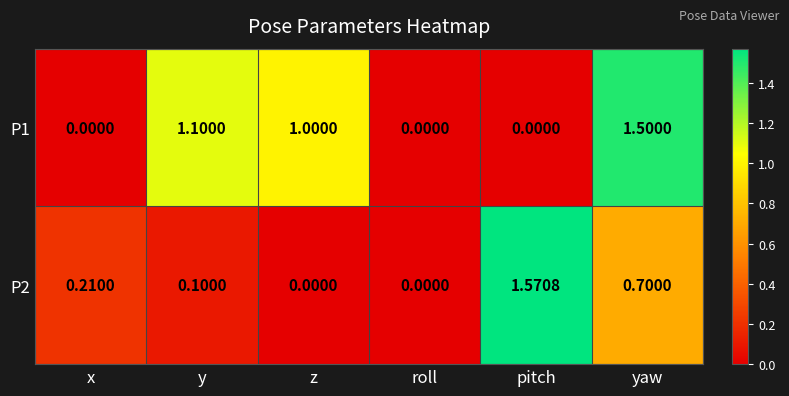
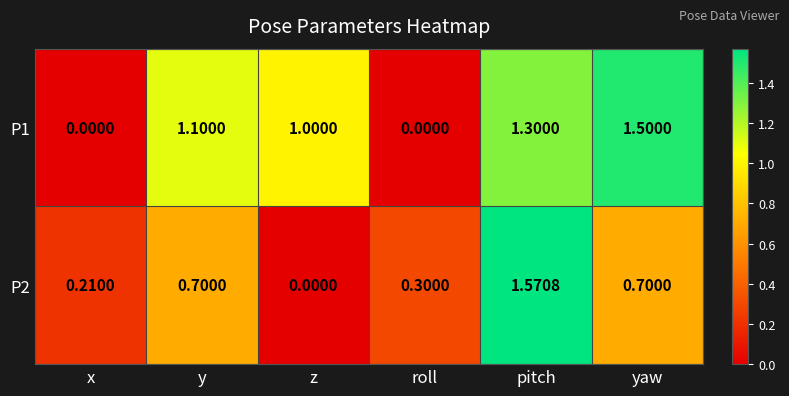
P1, pitch: 0.0000 -> 1.3000
P2, y: 0.1000 -> 0.7000
P2, roll: 0.0000 -> 0.3000
